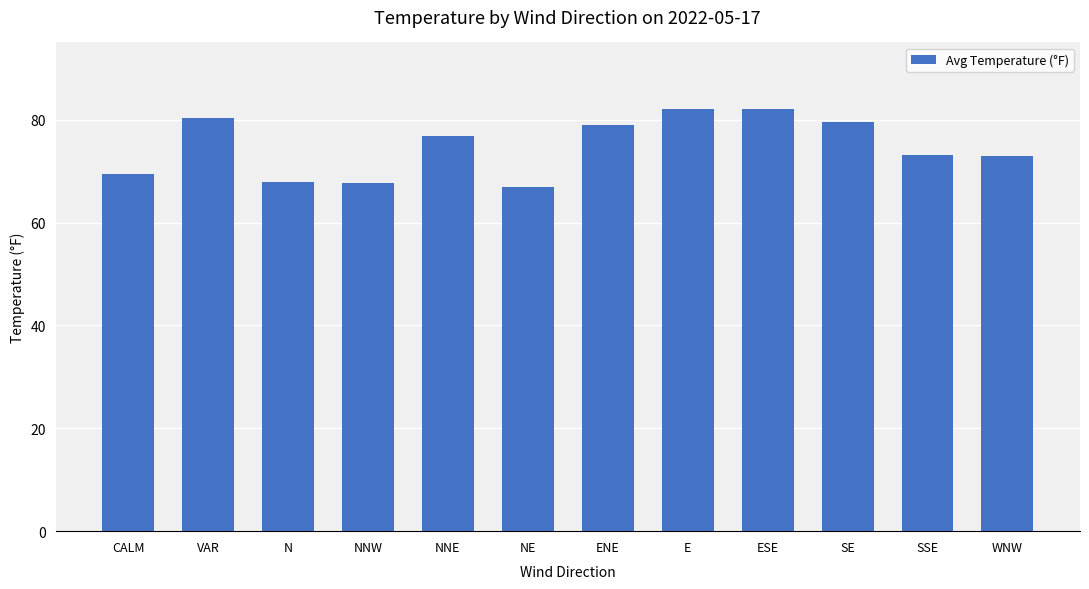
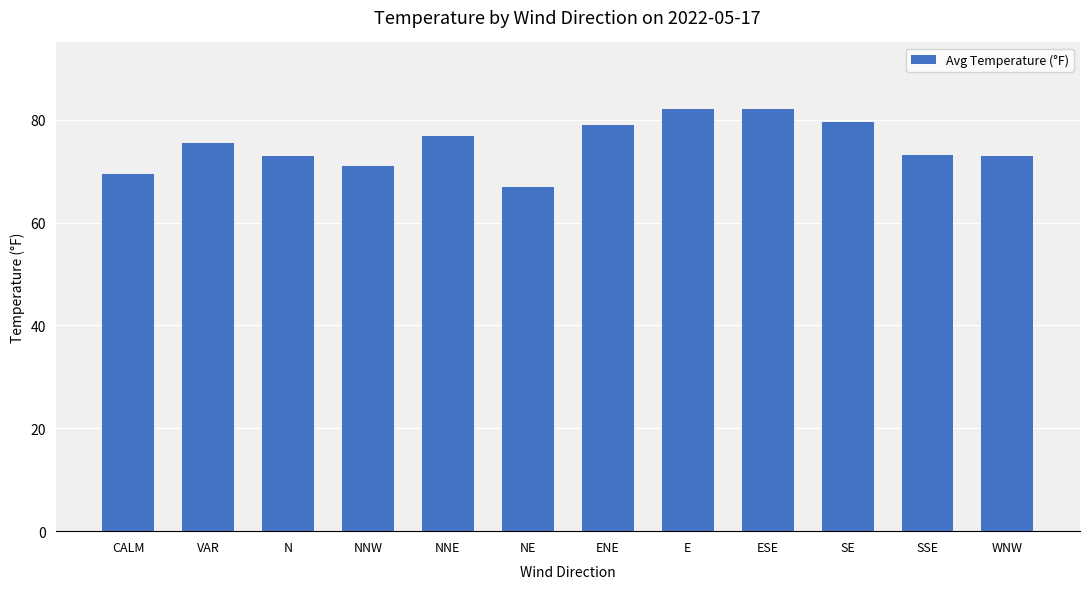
VAR: 80 -> 76
N: 68 -> 73
NNW: 68 -> 71
